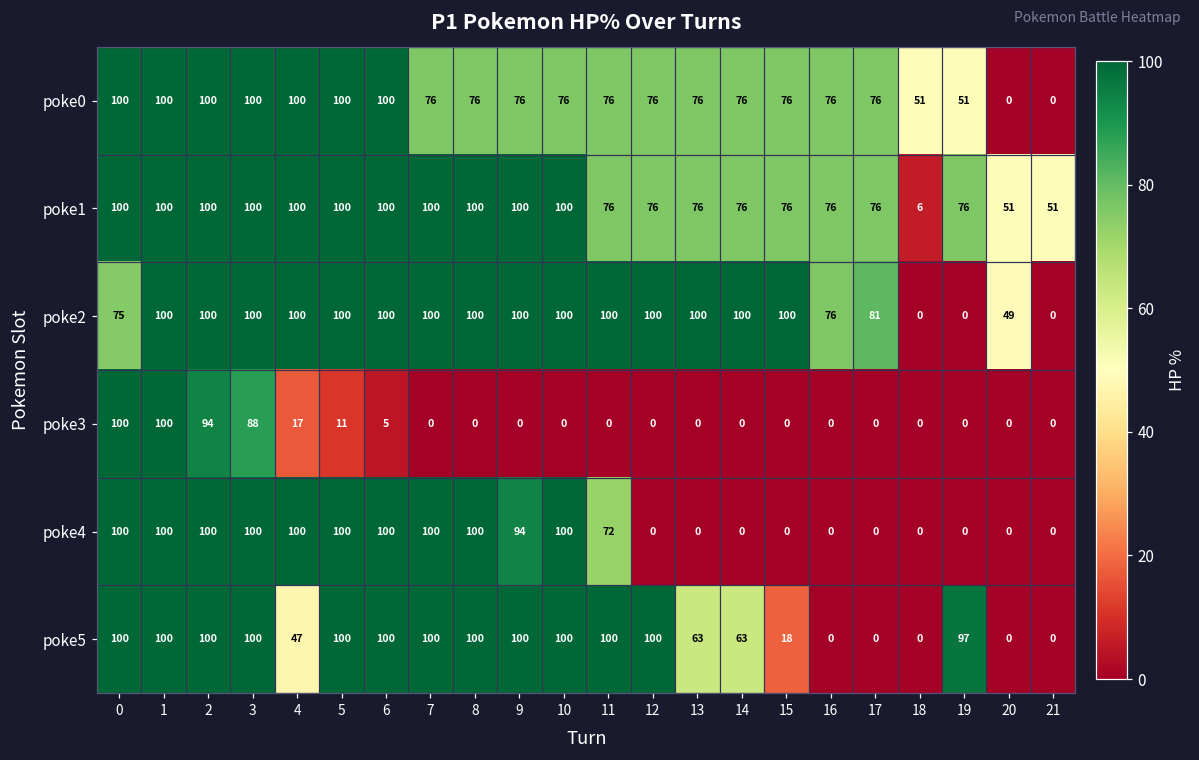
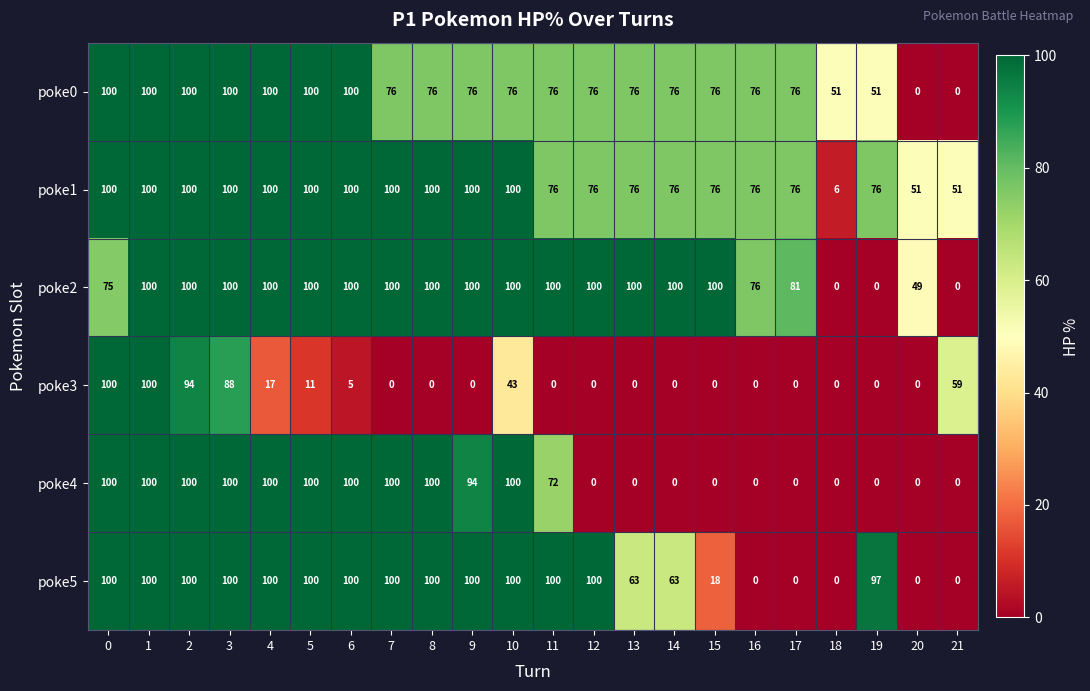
poke3, 10: 0 -> 43
poke3, 21: 0 -> 59
poke5, 4: 47 -> 100
